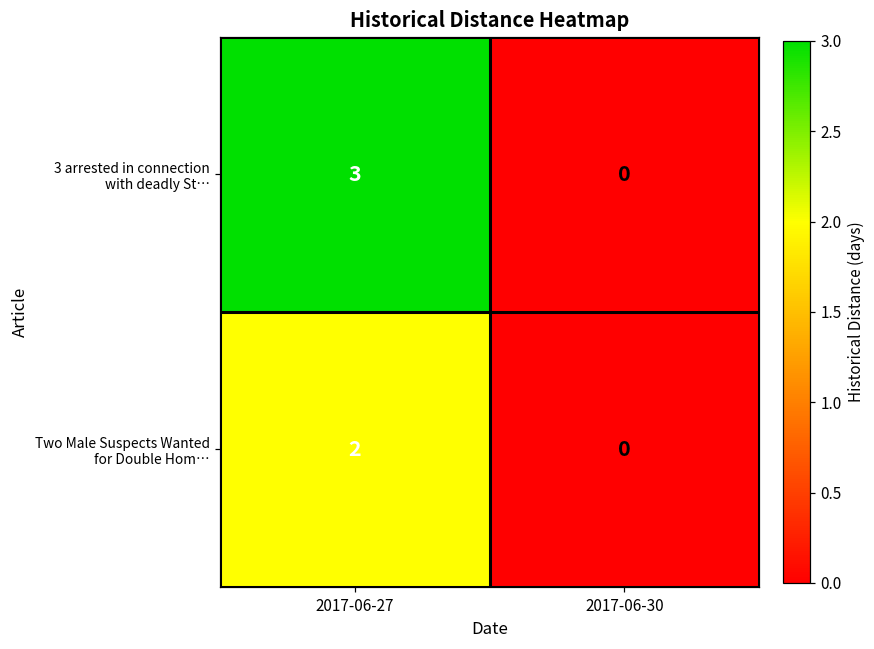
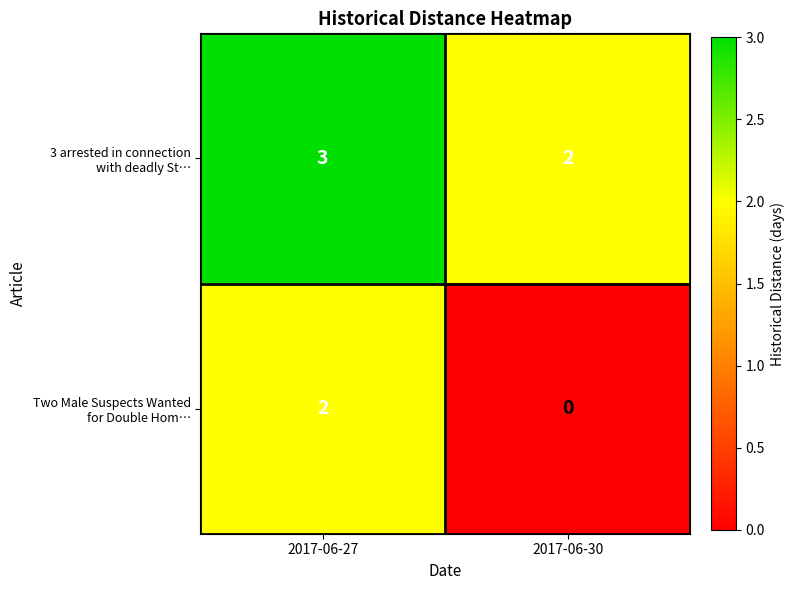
3 arrested in connection with deadly St…, 2017-06-30: 0 -> 2
